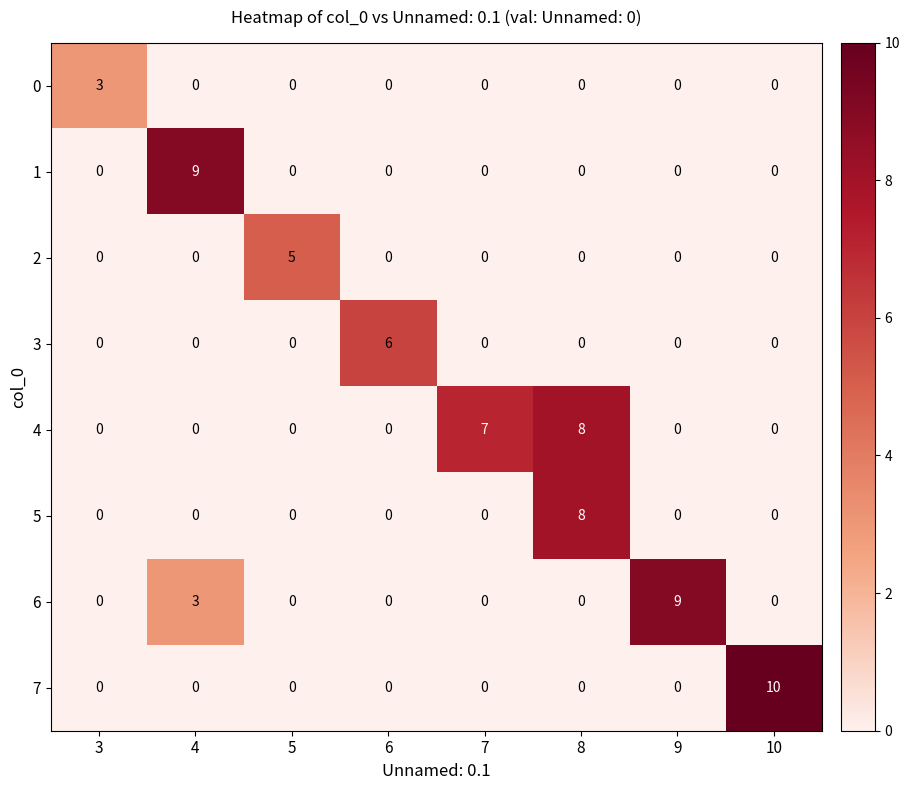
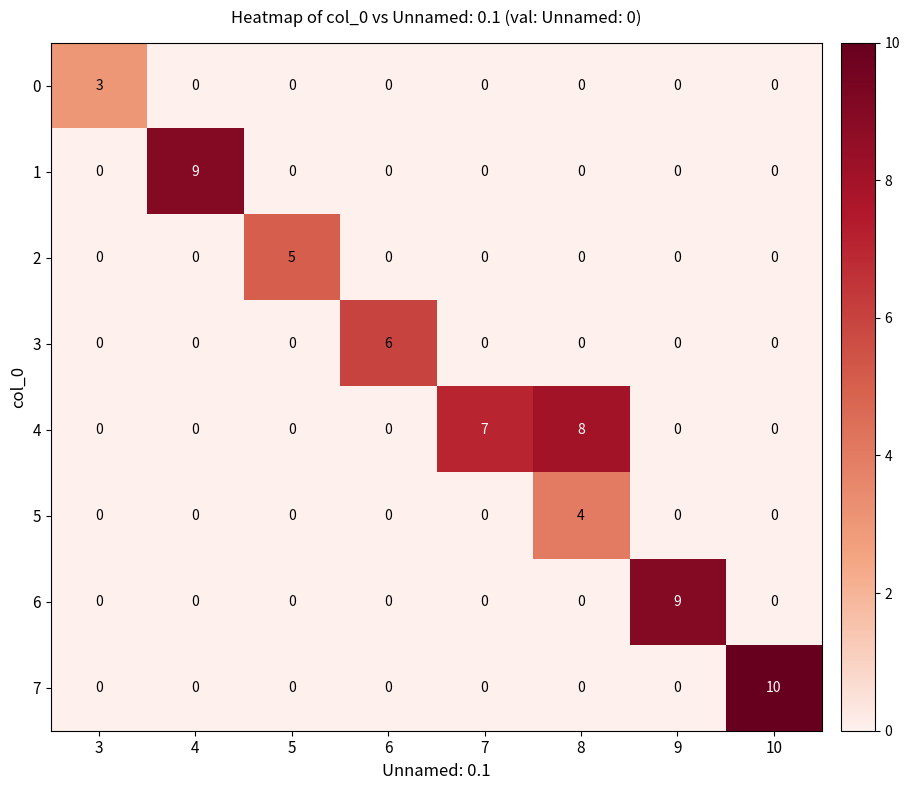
5, 8: 8 -> 4
6, 4: 3 -> 0
